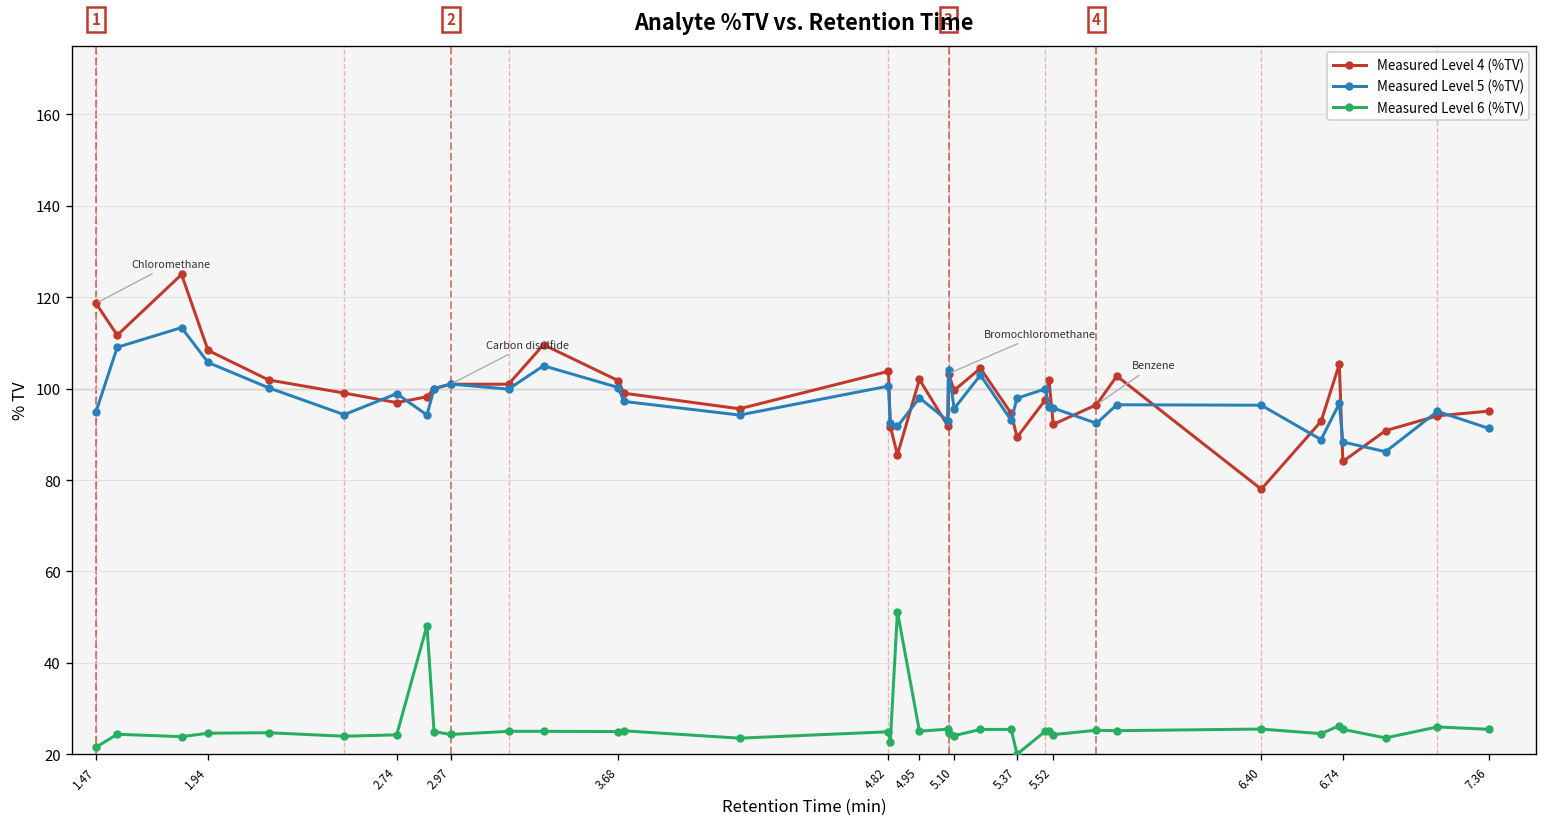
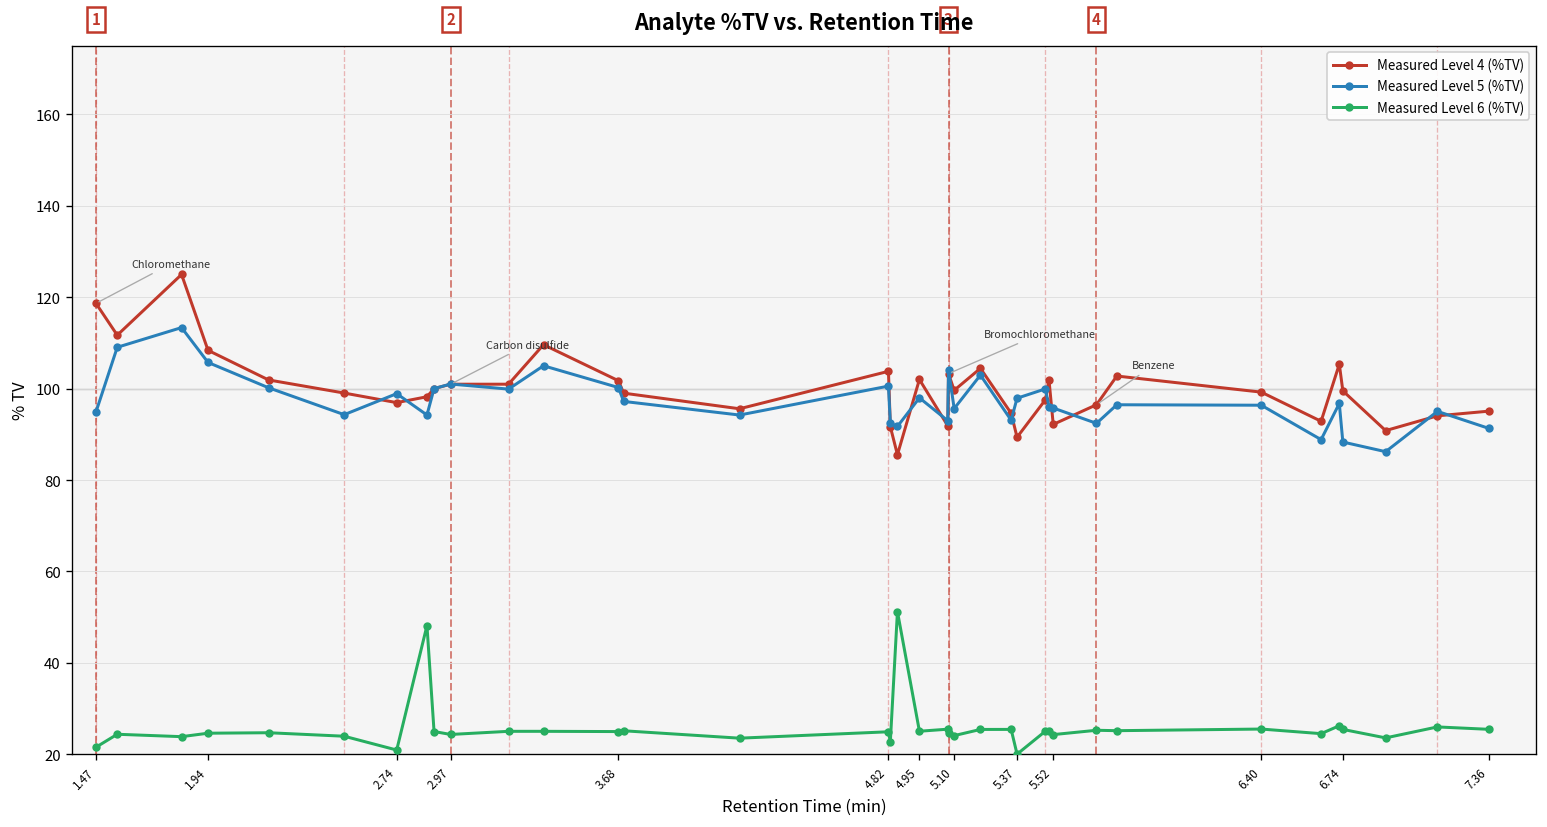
Measured Level 6 (%TV), 2.74: 24 -> 21
Measured Level 4 (%TV), 6.40: 78 -> 99
Measured Level 4 (%TV), 6.74: 84 -> 100
